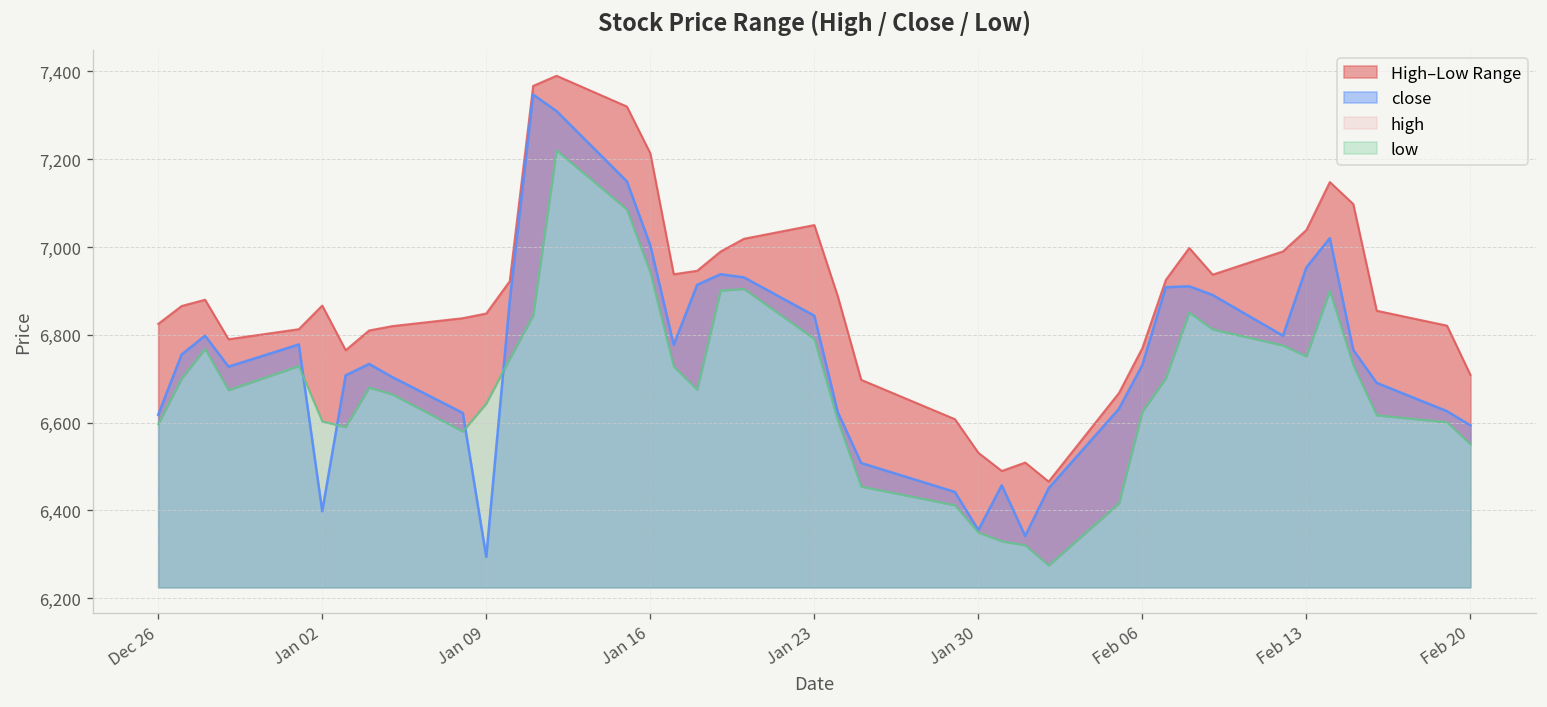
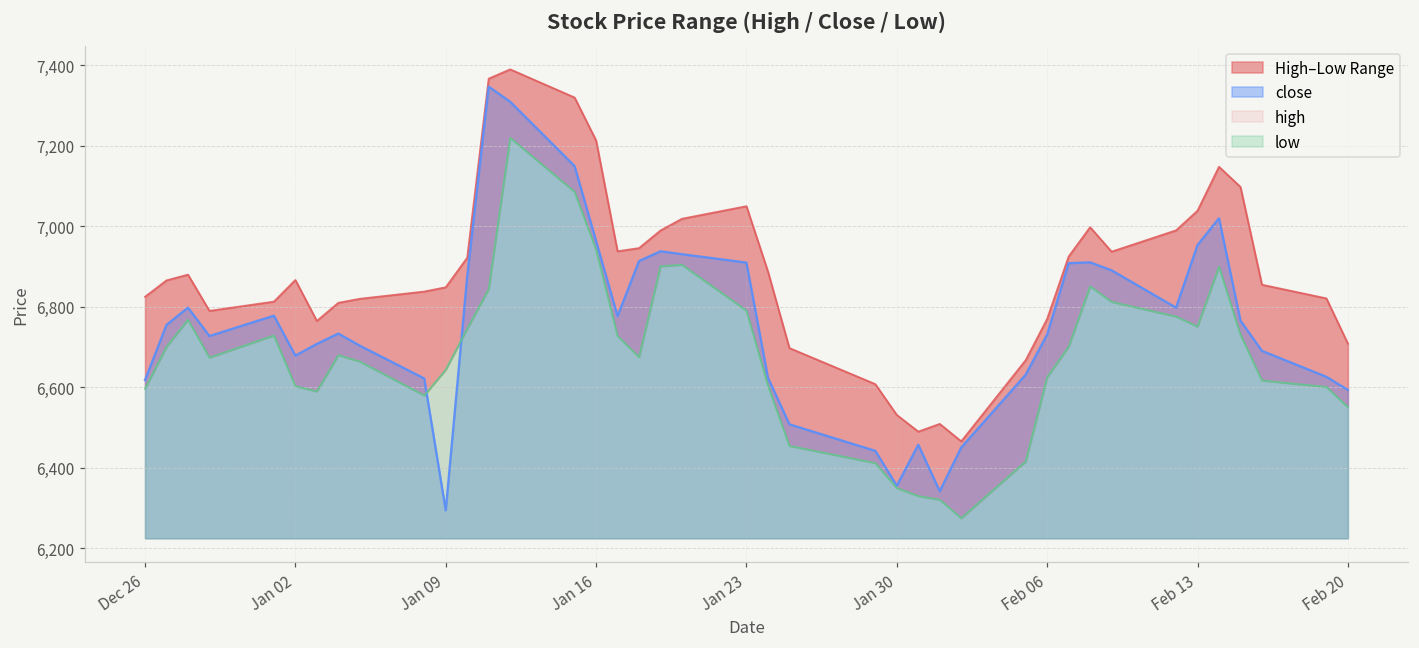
close, Jan 02: 6,400 -> 6,680
close, Jan 16: 7,000 -> 6,960
close, Jan 23: 6,840 -> 6,910
